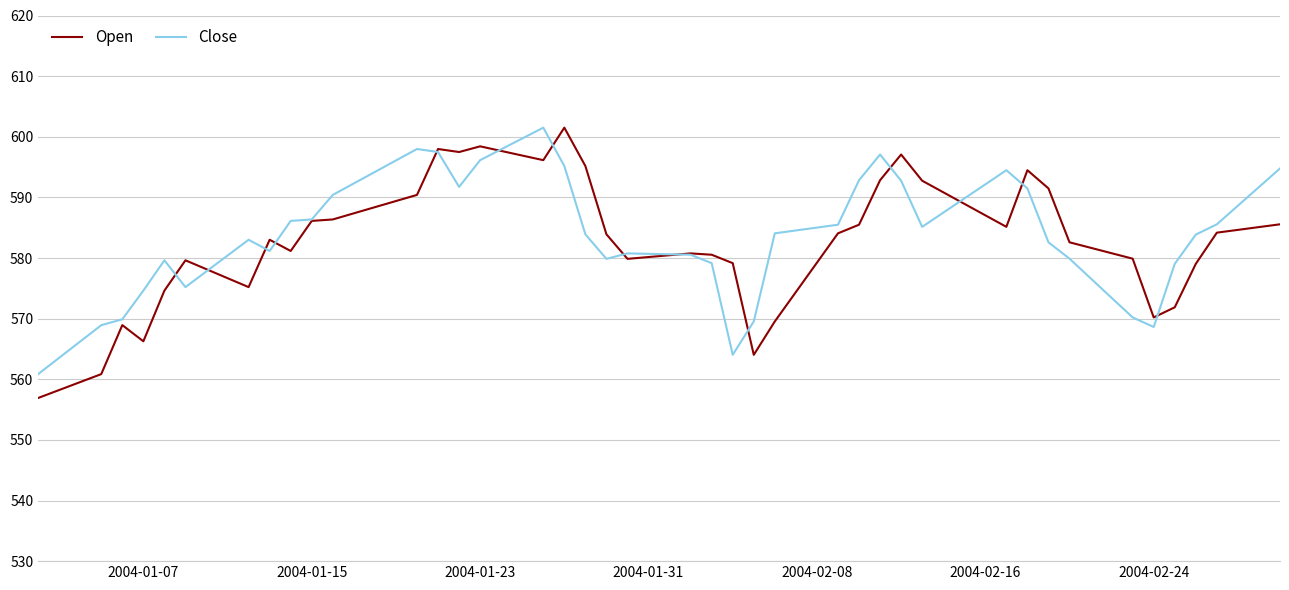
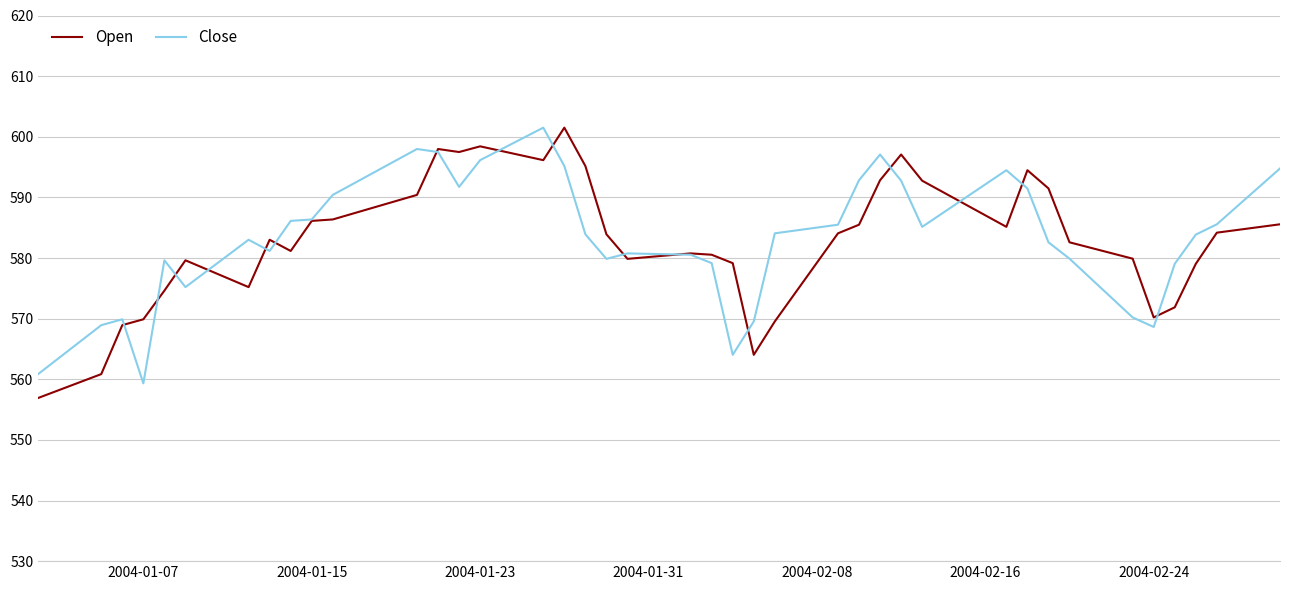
Open, 2004-01-07: 566 -> 570
Close, 2004-01-07: 575 -> 559
